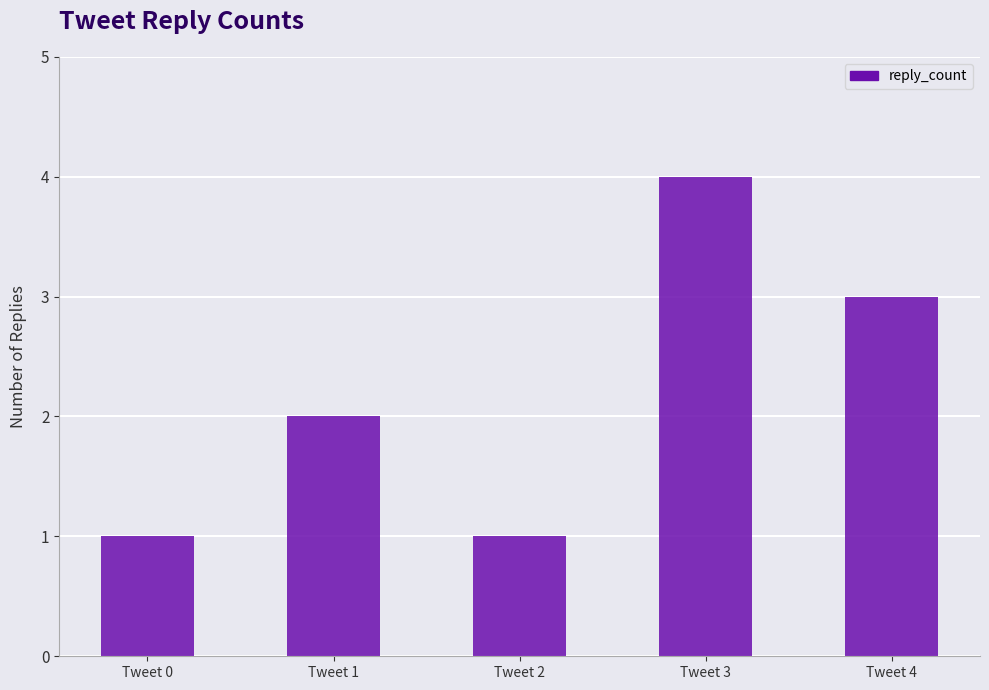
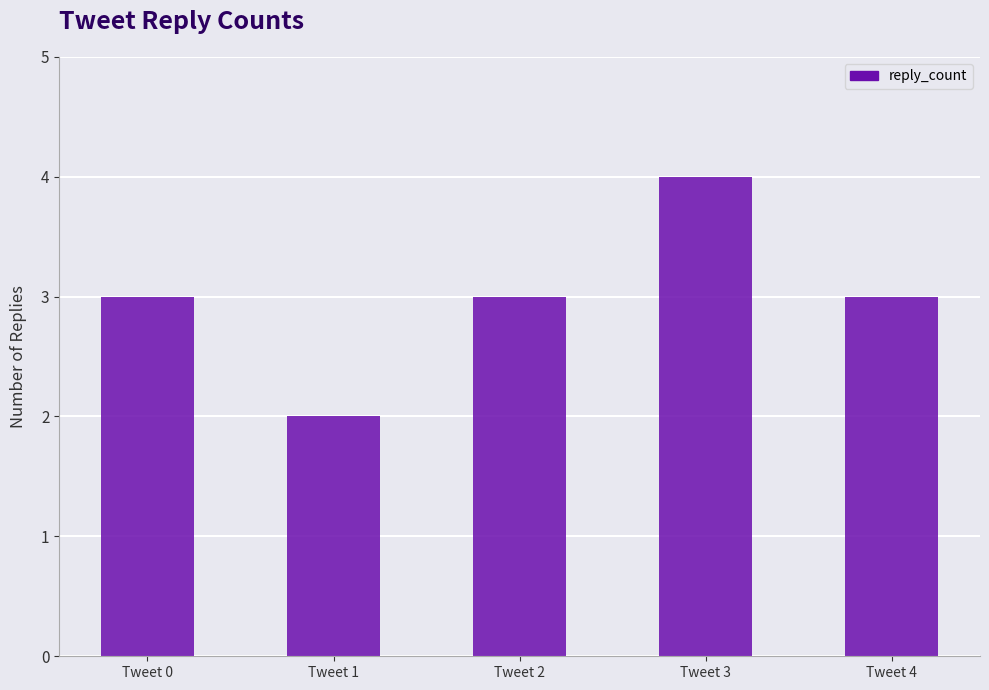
Tweet 0: 1 -> 3
Tweet 2: 1 -> 3
